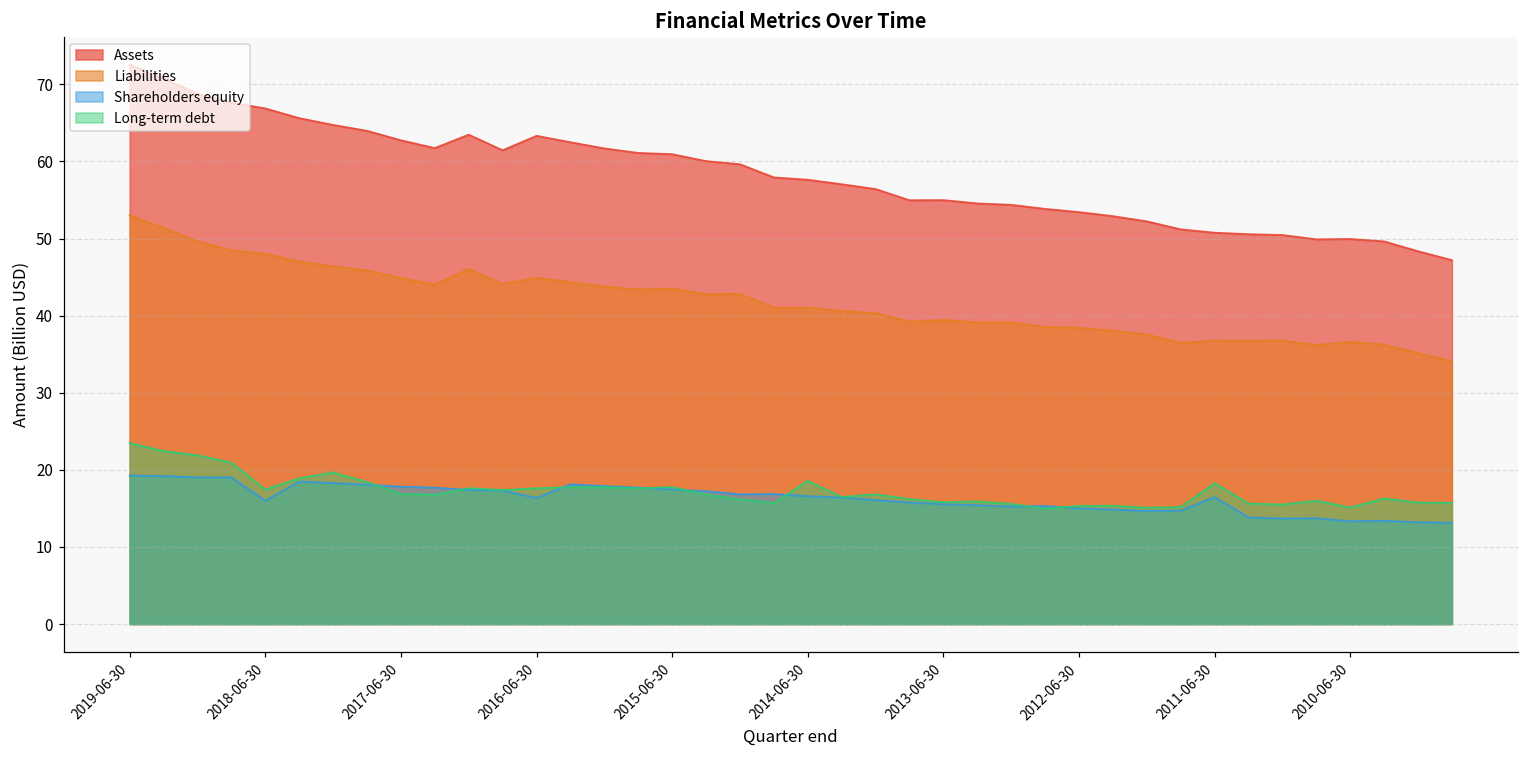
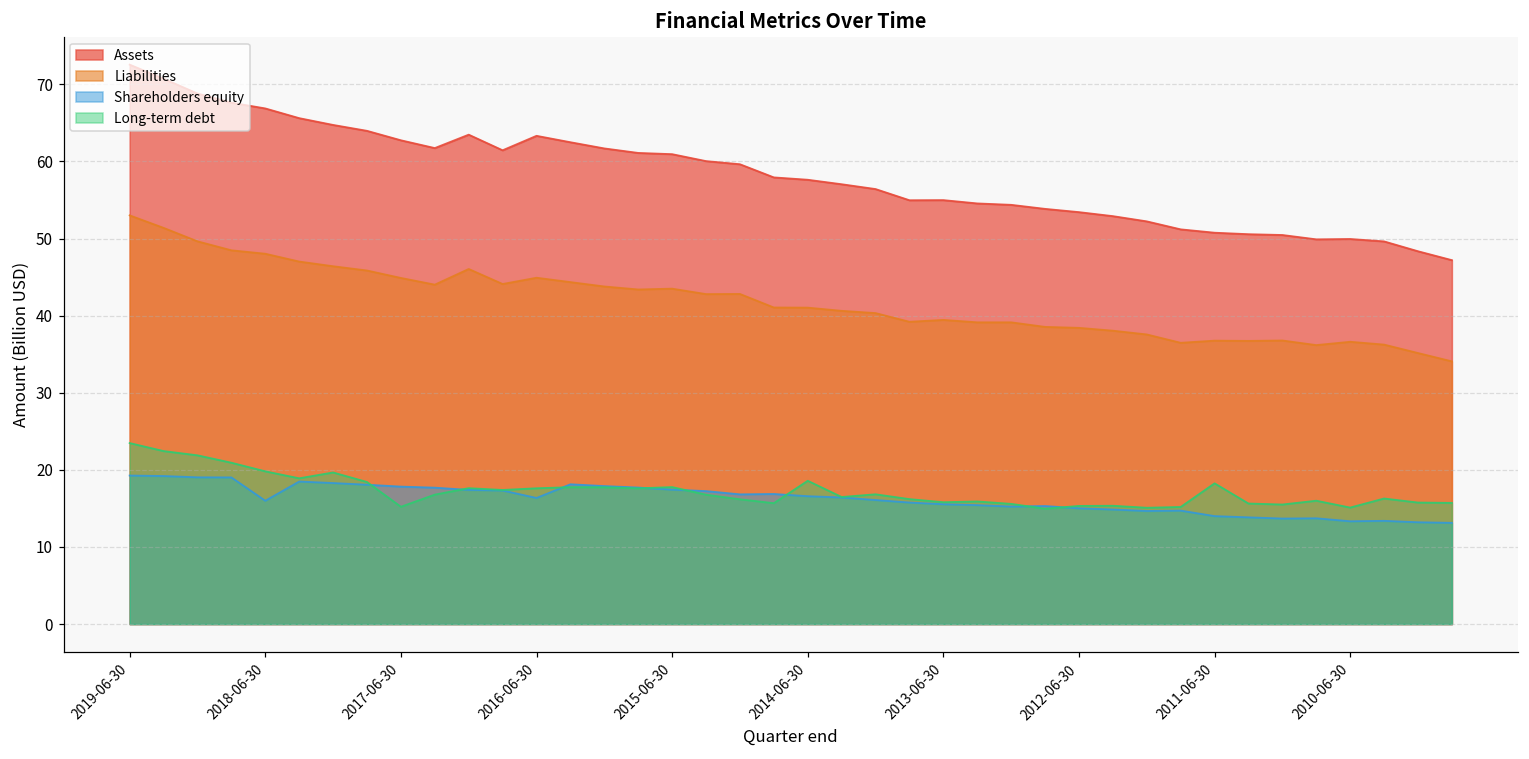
Long-term debt, 2018-06-30: 17 -> 20
Long-term debt, 2017-06-30: 17 -> 15
Shareholders equity, 2011-06-30: 16 -> 14
